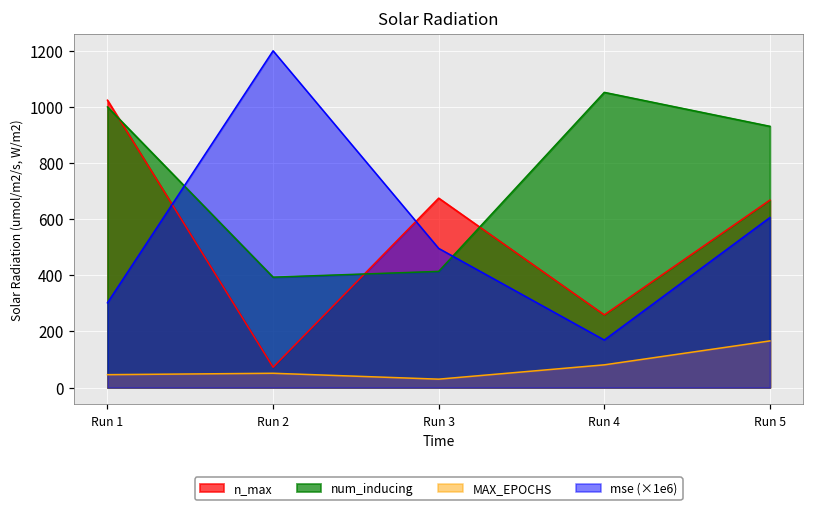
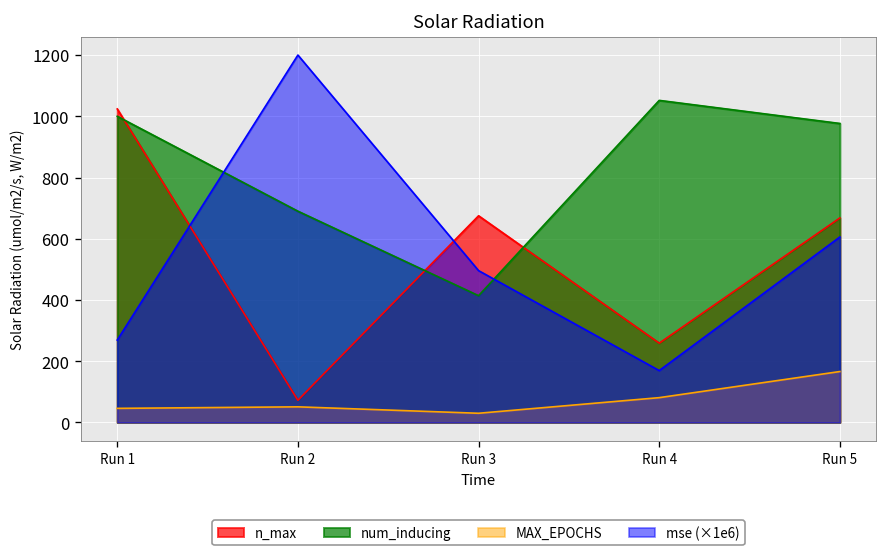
mse (×1e6), Run 1: 300 -> 270
num_inducing, Run 2: 390 -> 690
num_inducing, Run 5: 930 -> 980
